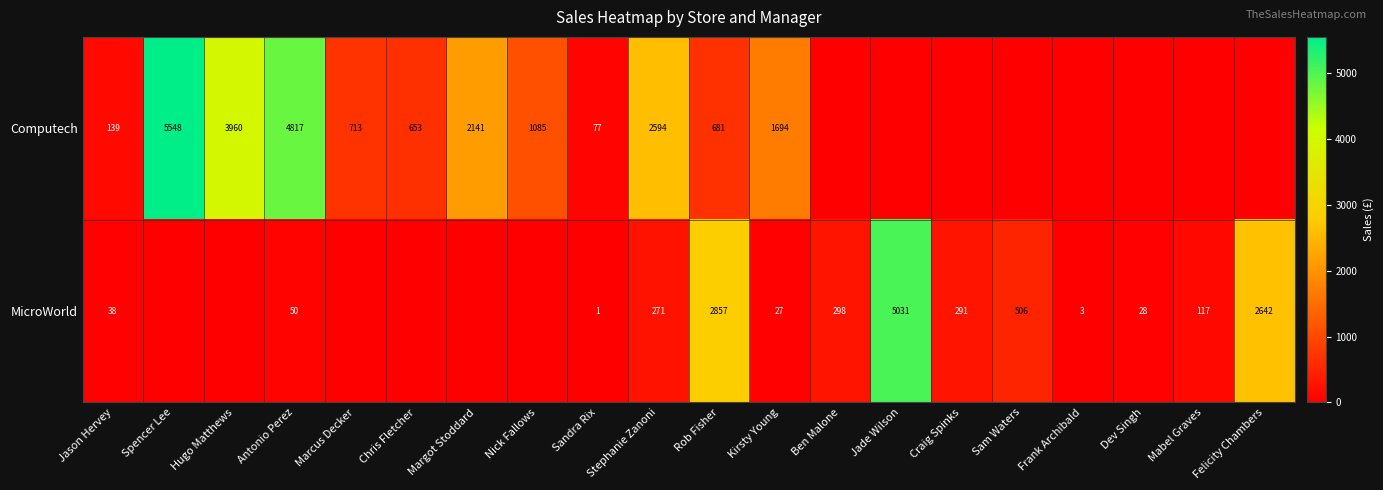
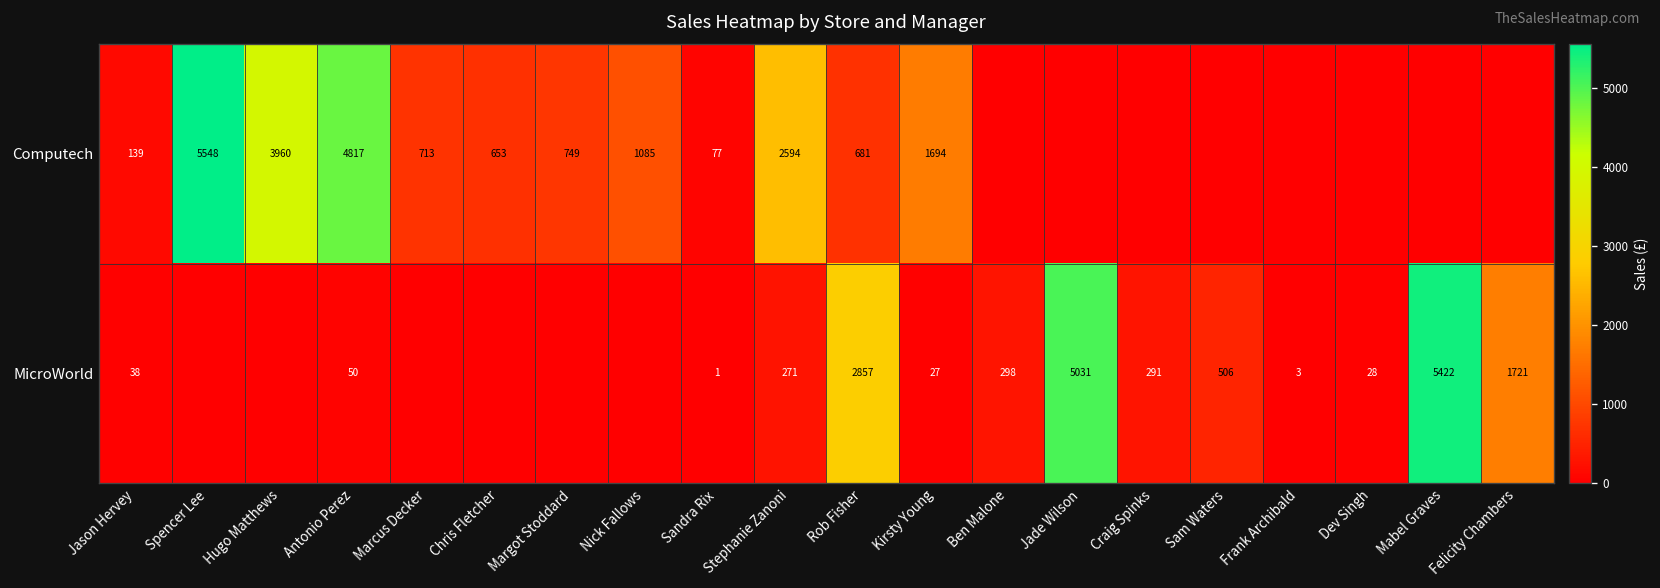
Computech, Margot Stoddard: 2141 -> 749
MicroWorld, Mabel Graves: 117 -> 5422
MicroWorld, Felicity Chambers: 2642 -> 1721
